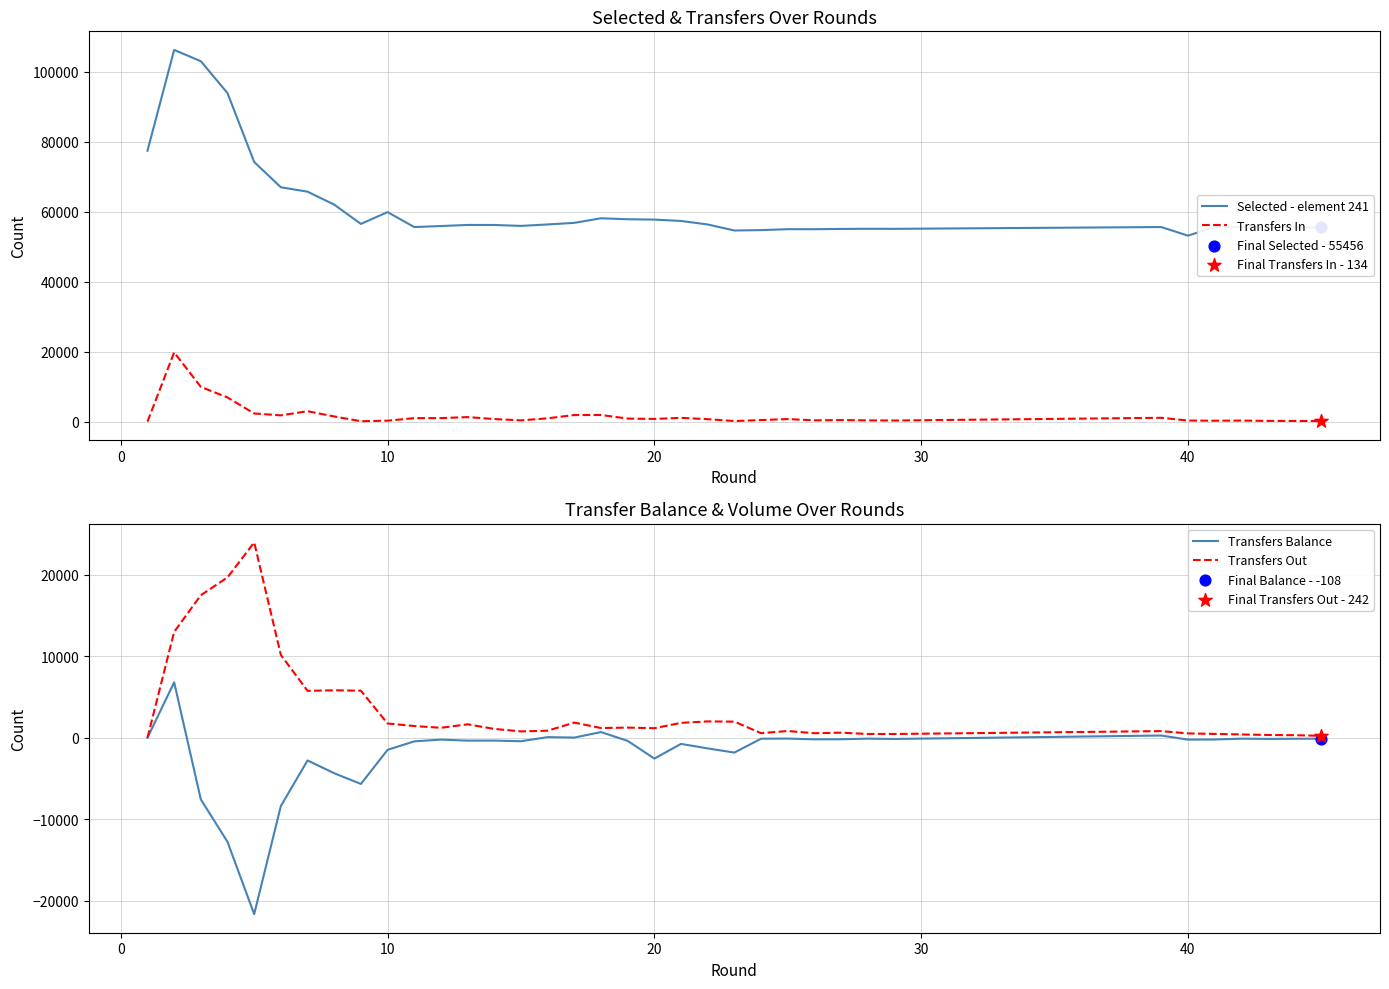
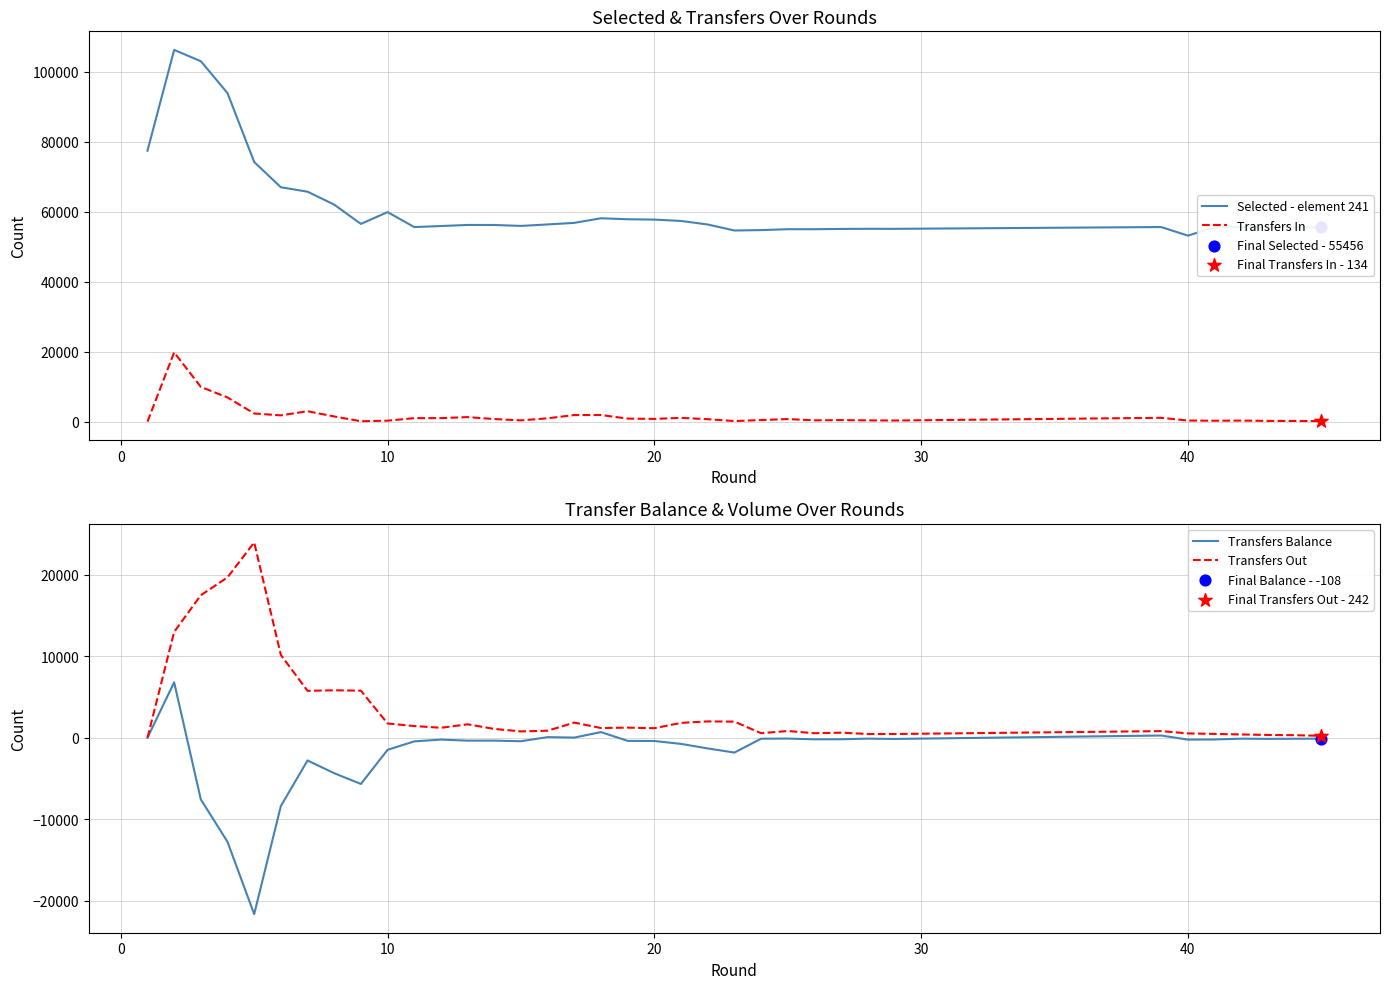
Transfer Balance & Volume Over Rounds, Transfers Balance, 20: -3000 -> 0
